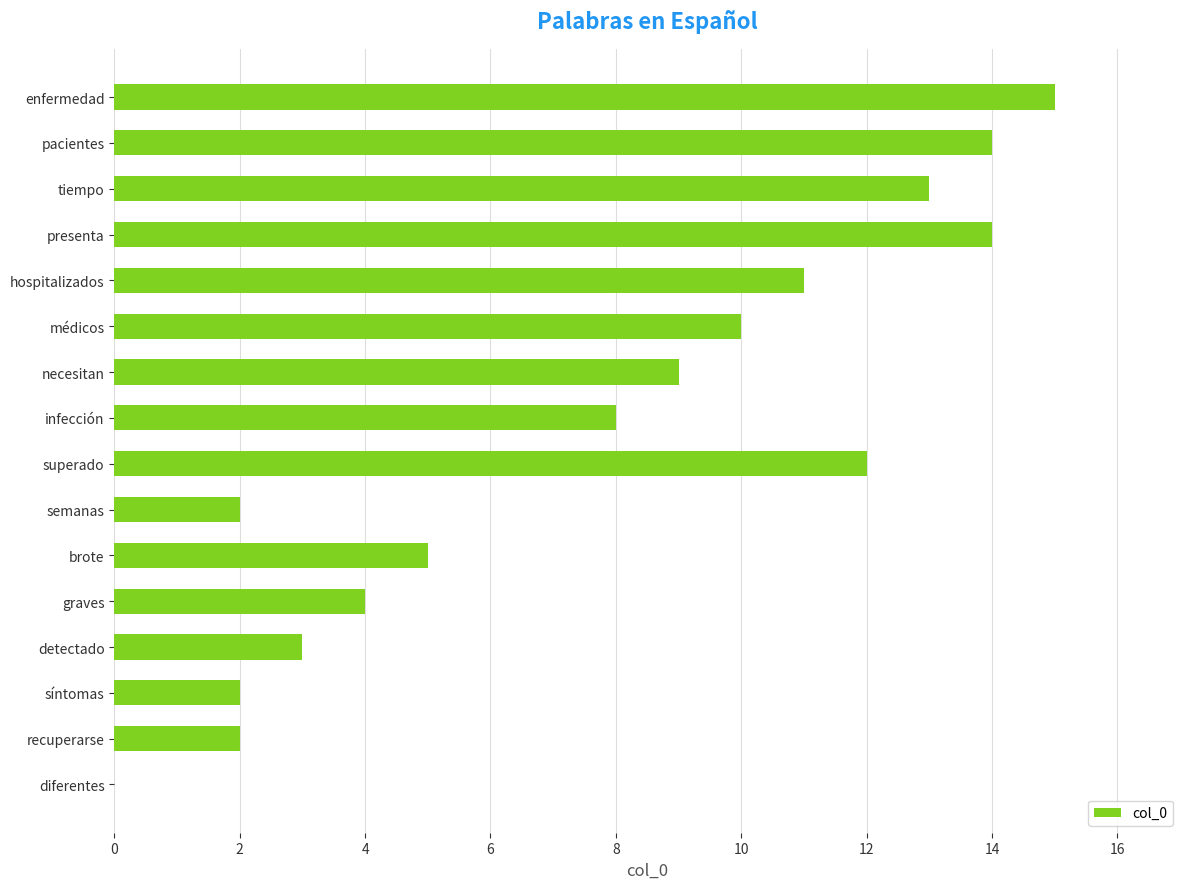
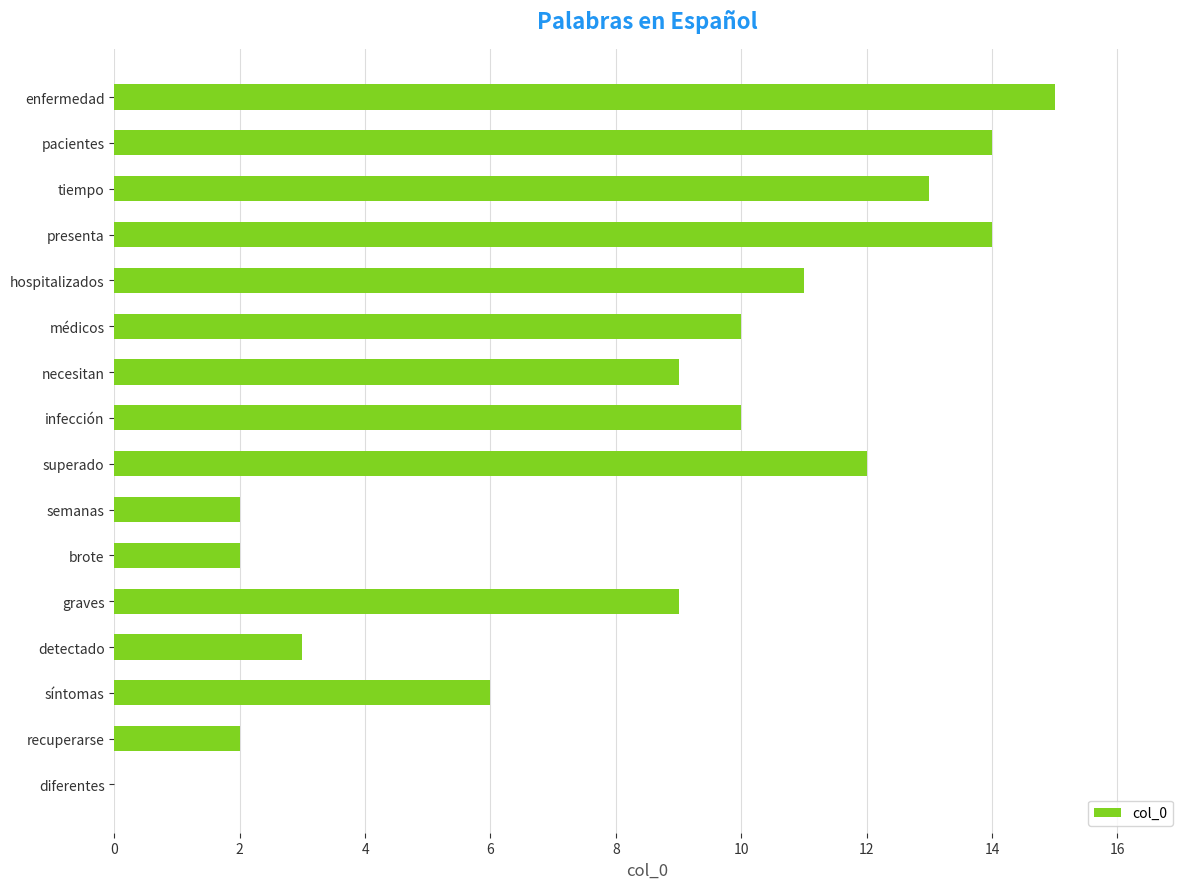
infección: 8 -> 10
brote: 5 -> 2
graves: 4 -> 9
síntomas: 2 -> 6
